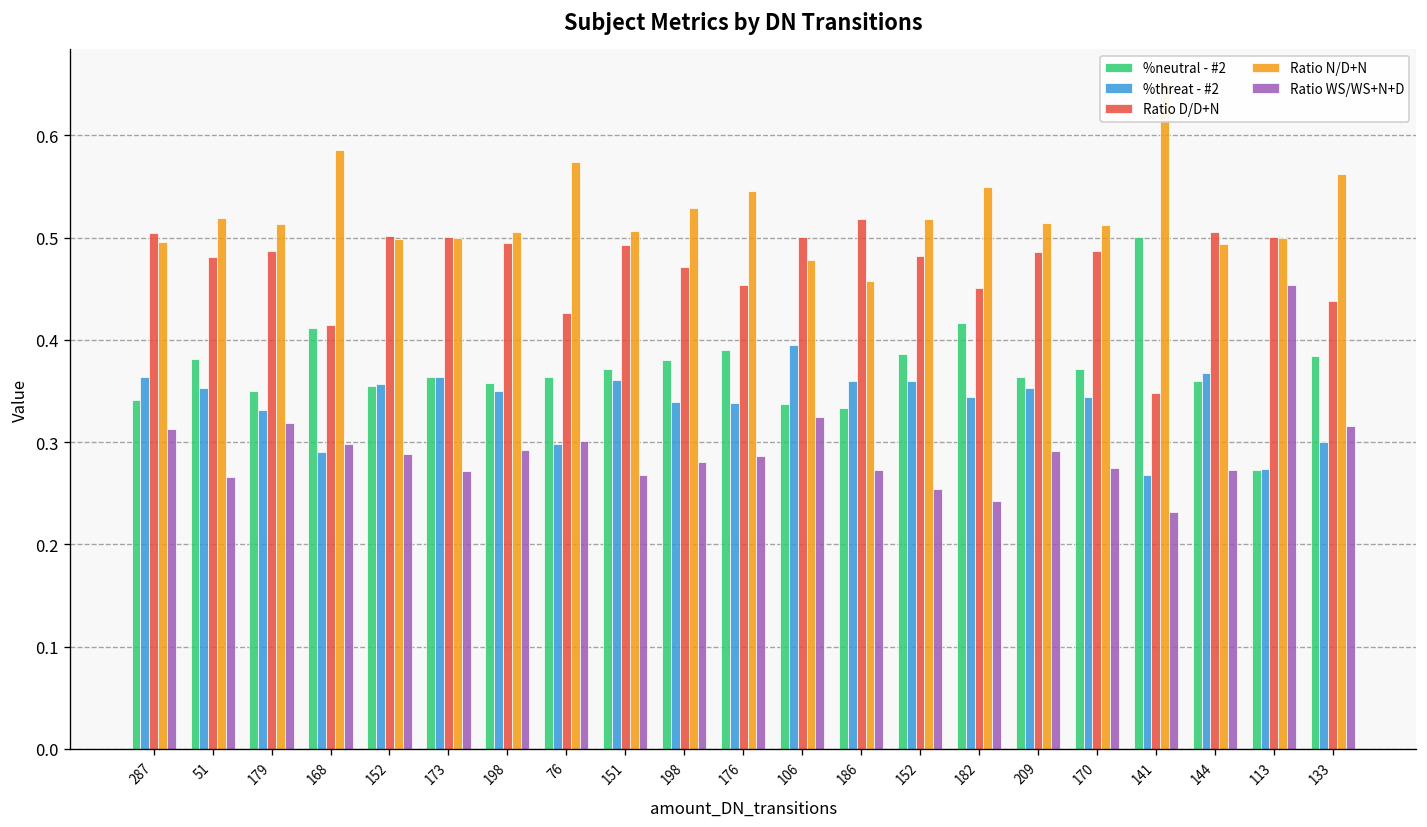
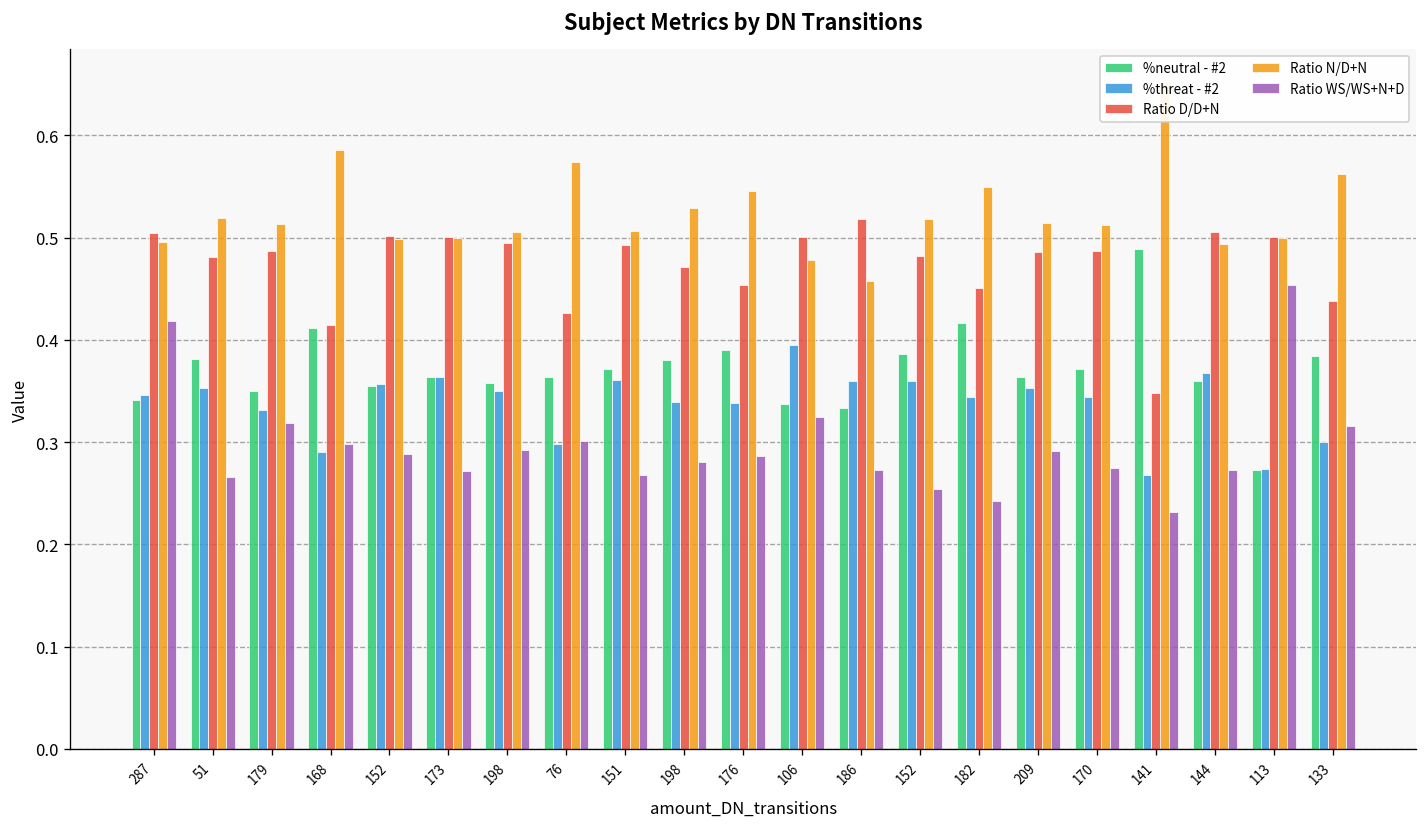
%threat - #2, 287: 0.36 -> 0.35
Ratio WS/WS+N+D, 287: 0.31 -> 0.42
%neutral - #2, 141: 0.50 -> 0.49
